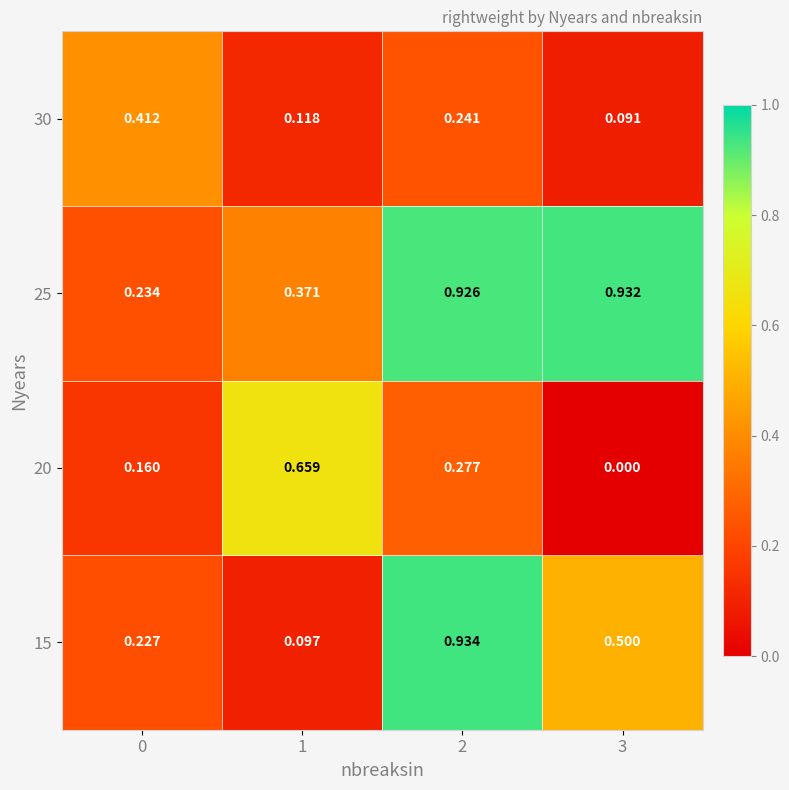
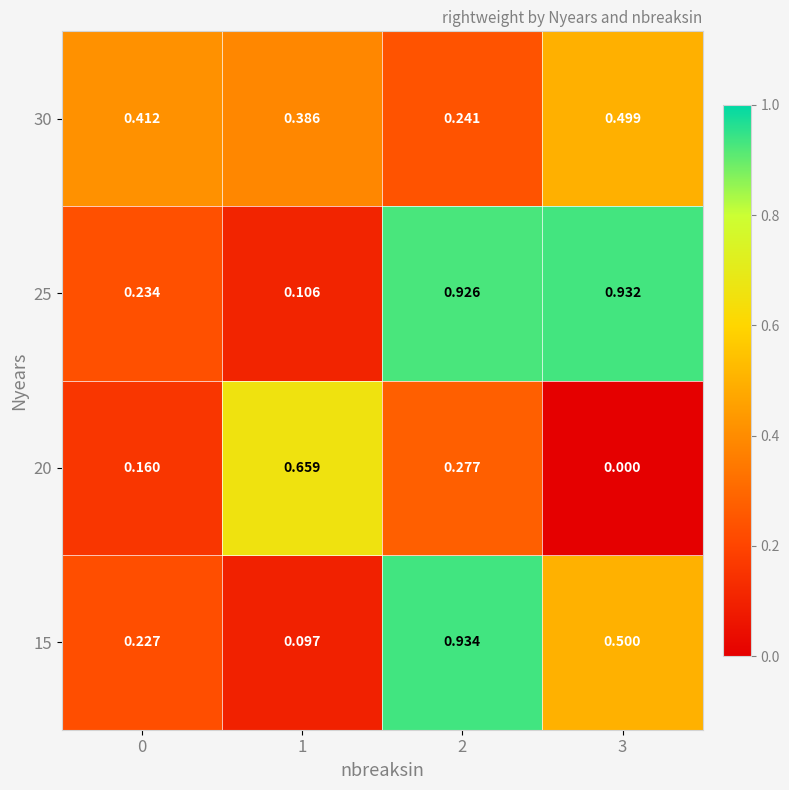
30, 1: 0.118 -> 0.386
30, 3: 0.091 -> 0.499
25, 1: 0.371 -> 0.106
